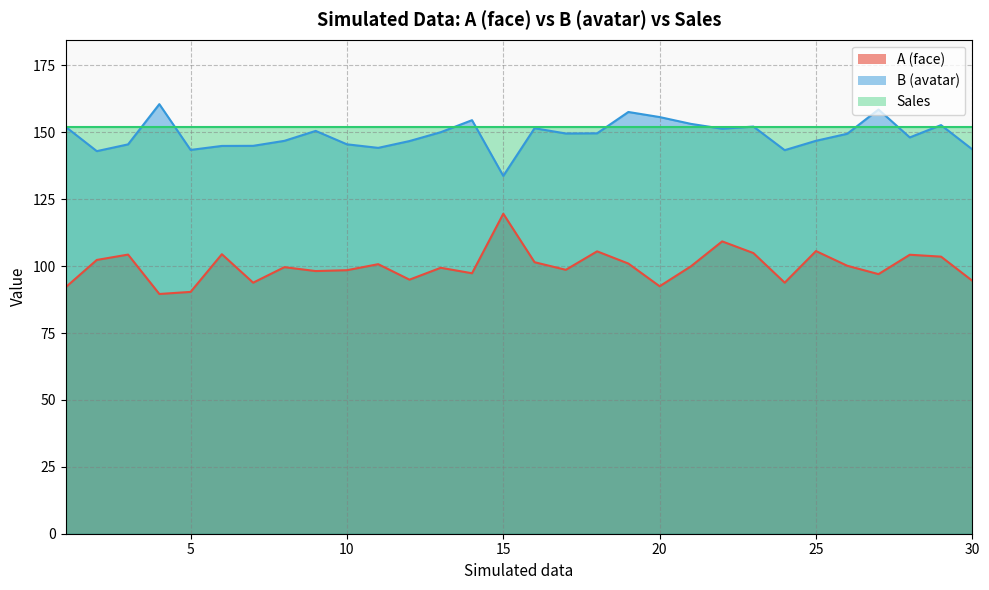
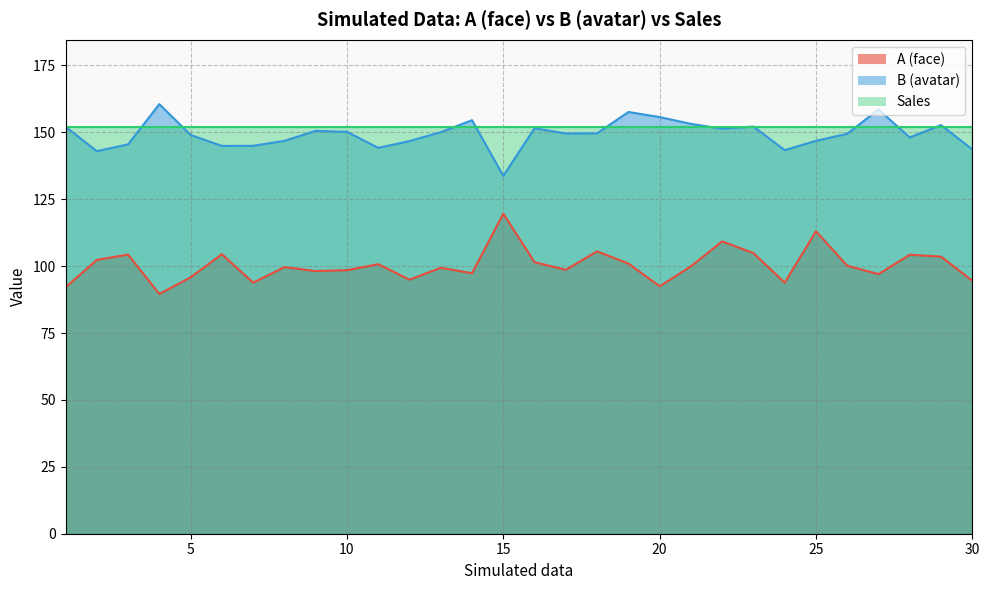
A (face), 5: 90 -> 96
B (avatar), 5: 143 -> 149
B (avatar), 10: 146 -> 150
A (face), 25: 106 -> 113
